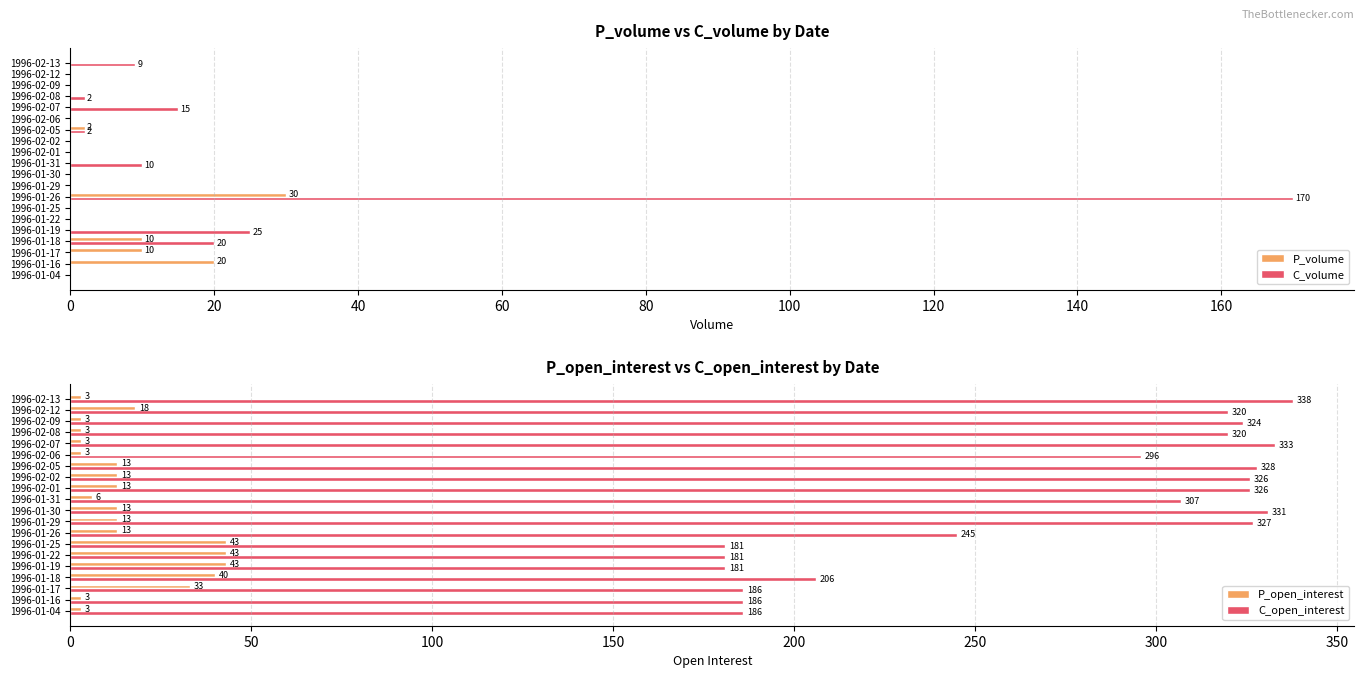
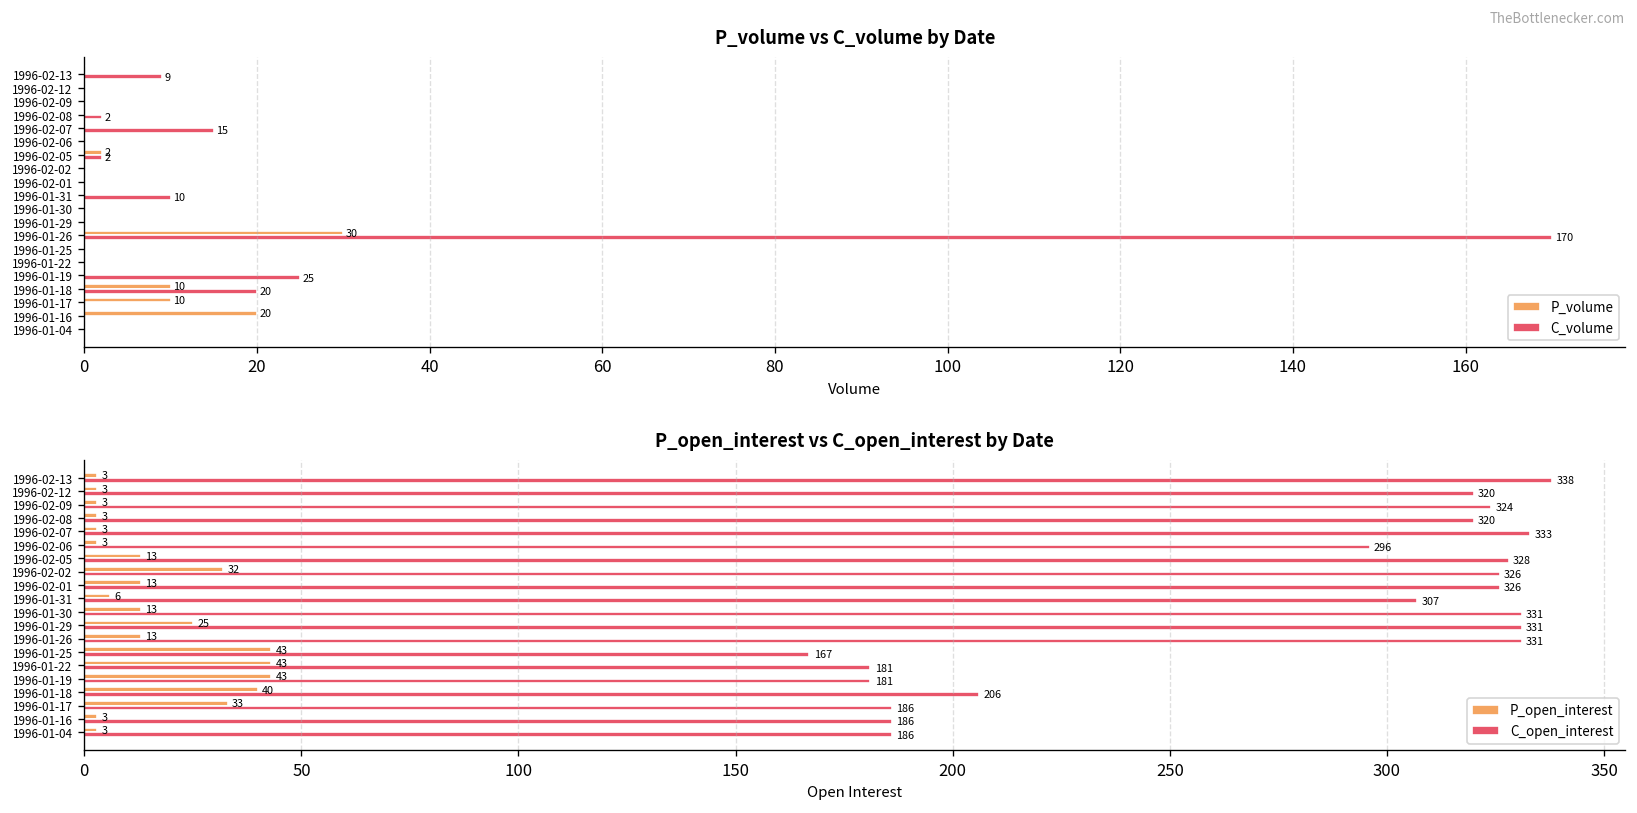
P_open_interest vs C_open_interest by Date, P_open_interest, 1996-02-12: 18 -> 3
P_open_interest vs C_open_interest by Date, P_open_interest, 1996-02-02: 13 -> 32
P_open_interest vs C_open_interest by Date, P_open_interest, 1996-01-29: 13 -> 25
P_open_interest vs C_open_interest by Date, C_open_interest, 1996-01-29: 327 -> 331
P_open_interest vs C_open_interest by Date, C_open_interest, 1996-01-26: 245 -> 331
P_open_interest vs C_open_interest by Date, C_open_interest, 1996-01-25: 181 -> 167
